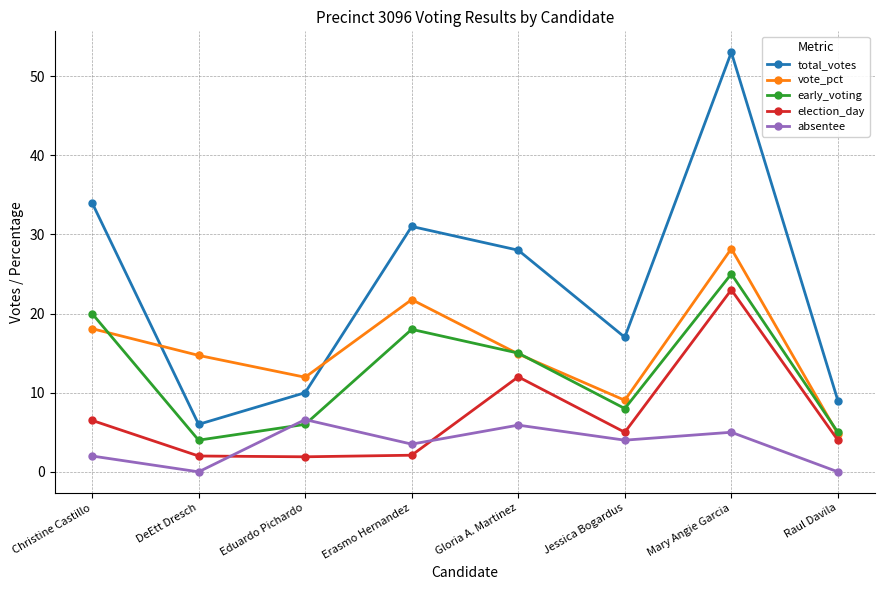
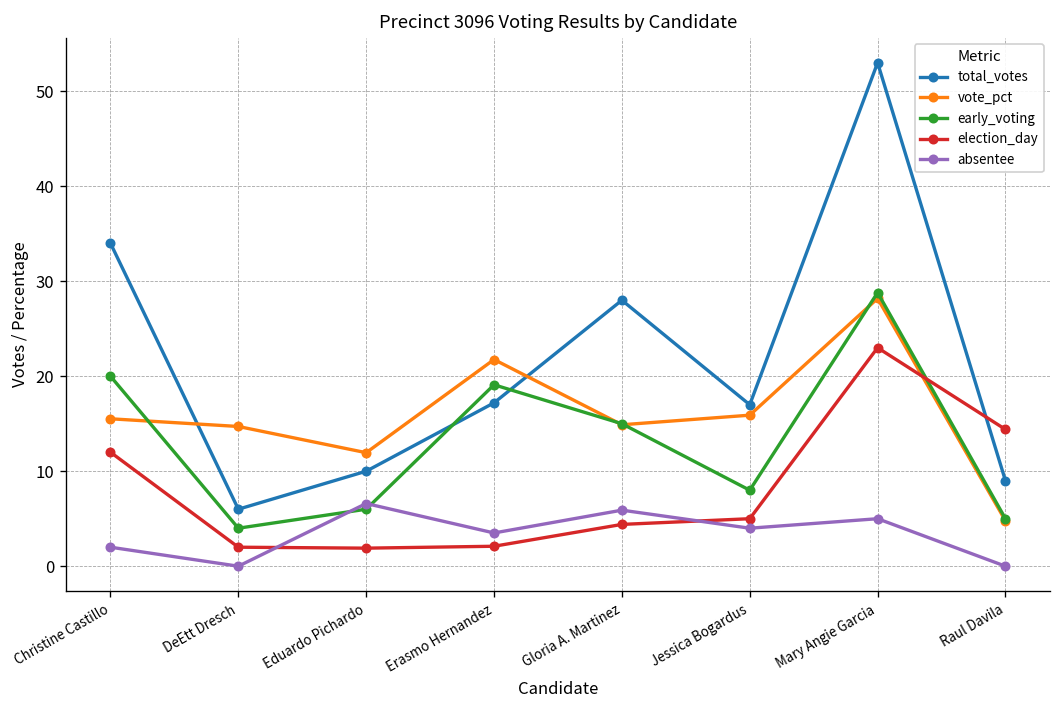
vote_pct, Christine Castillo: 18 -> 16
election_day, Christine Castillo: 7 -> 12
total_votes, Erasmo Hernandez: 31 -> 17
early_voting, Erasmo Hernandez: 18 -> 19
election_day, Gloria A. Martinez: 12 -> 4
vote_pct, Jessica Bogardus: 9 -> 16
early_voting, Mary Angie Garcia: 25 -> 29
election_day, Raul Davila: 4 -> 14
